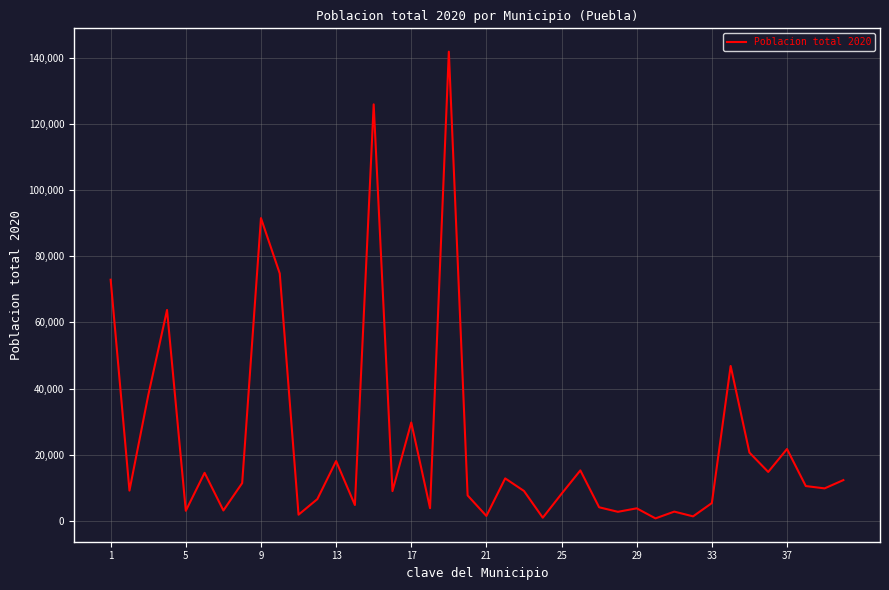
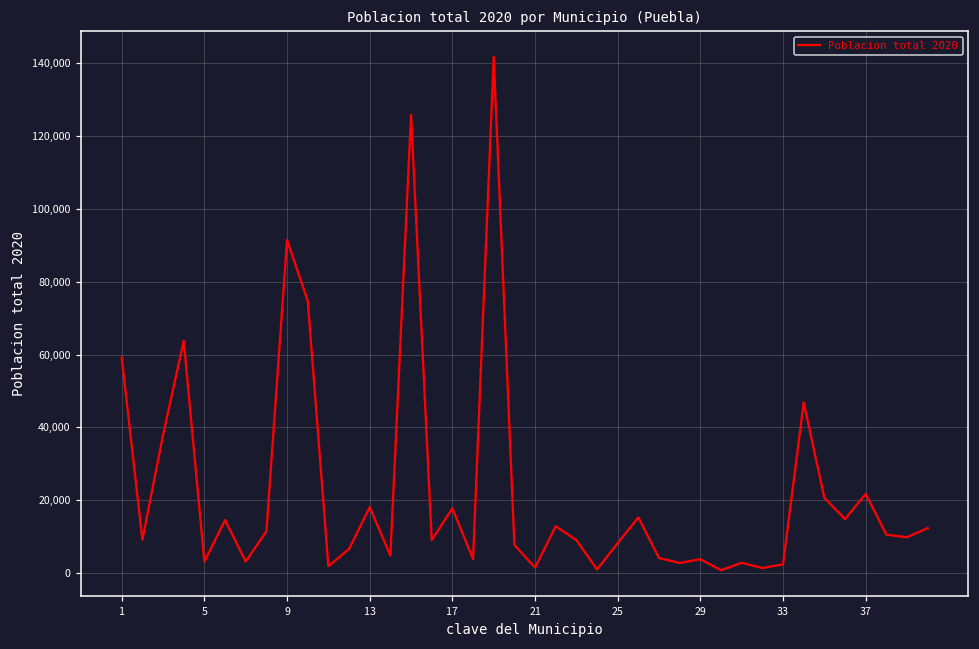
1: 73,000 -> 59,000
17: 30,000 -> 18,000
33: 5,000 -> 2,000
